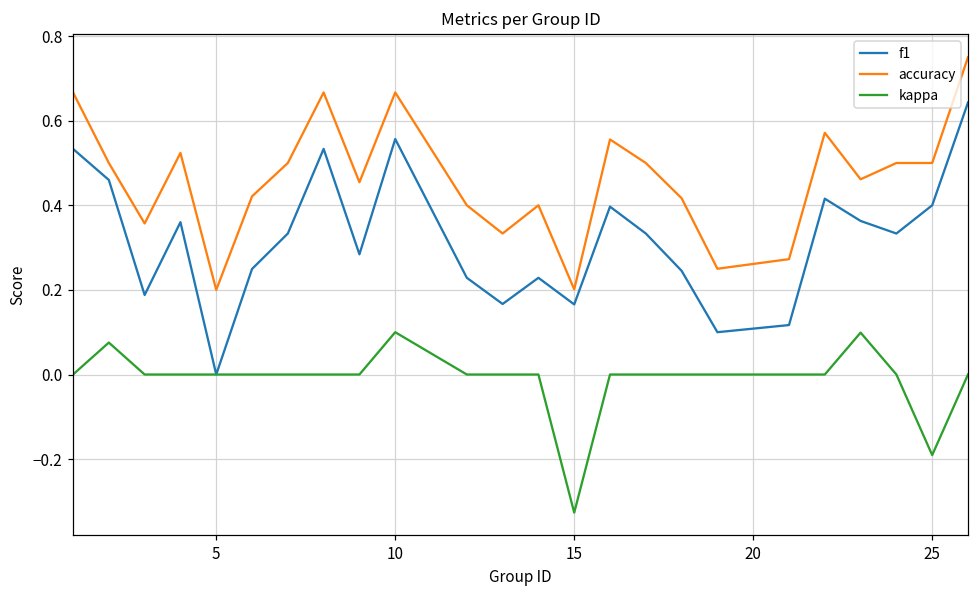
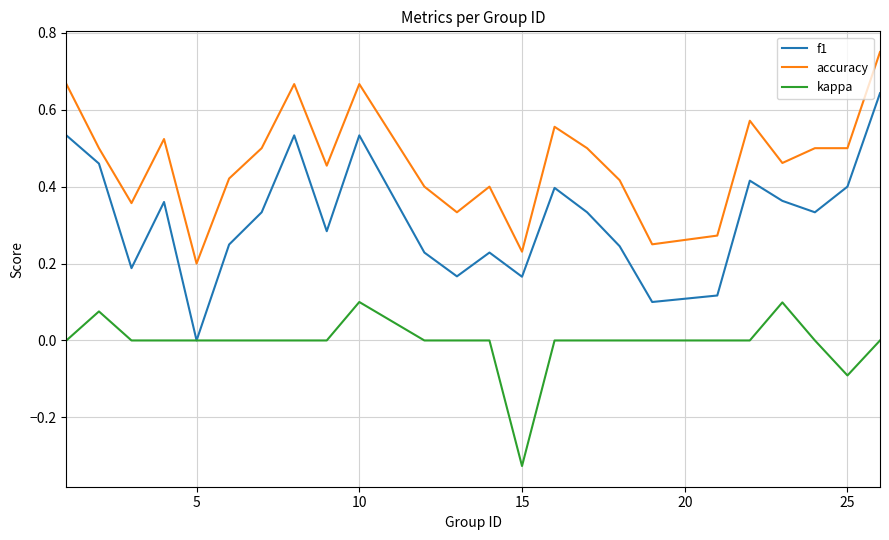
f1, 10: 0.56 -> 0.53
accuracy, 15: 0.20 -> 0.23
kappa, 25: -0.19 -> -0.09
